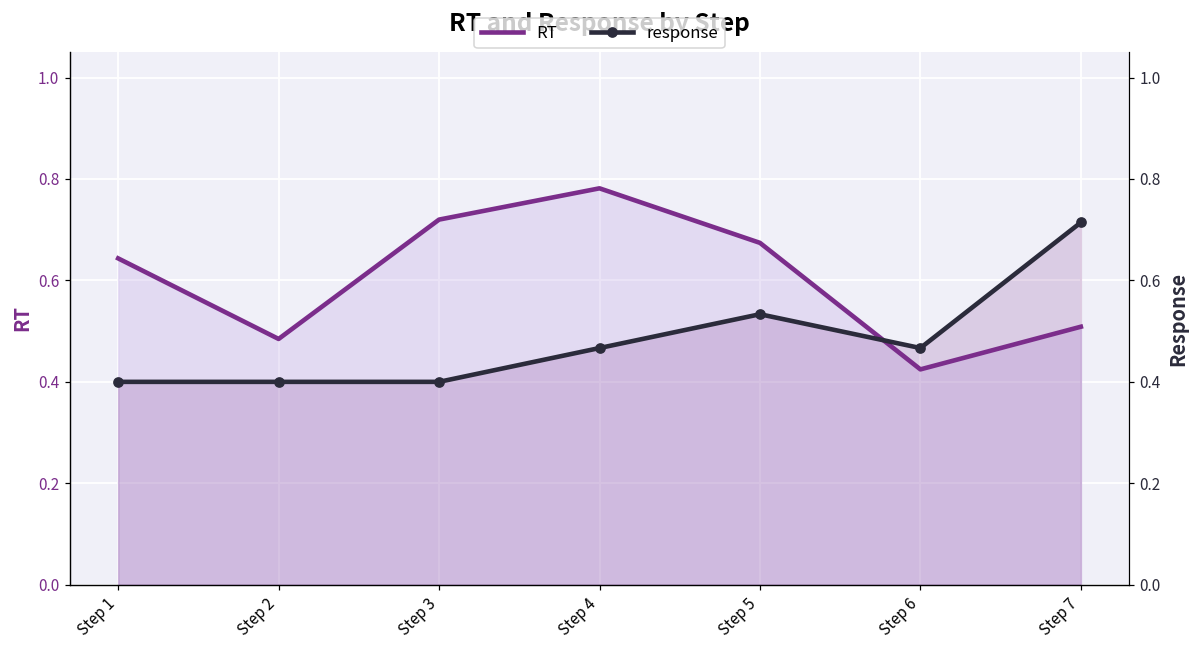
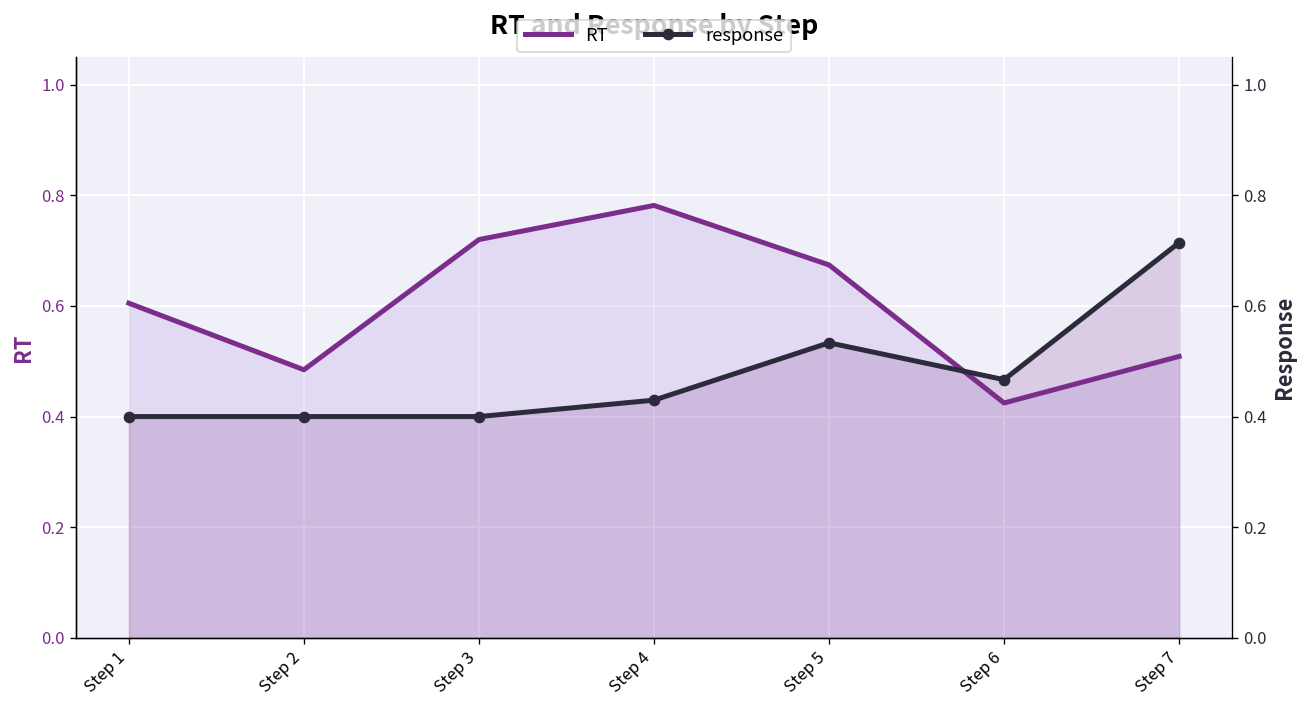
RT, Step 1: 0.64 -> 0.60
response, Step 4: 0.47 -> 0.43
